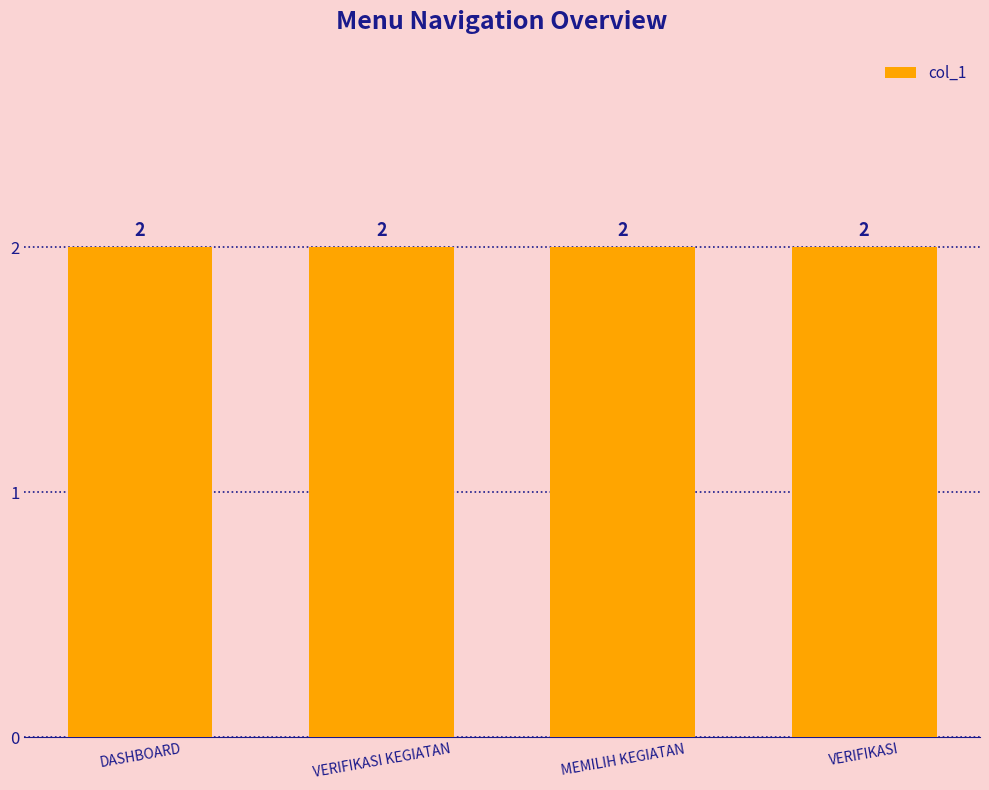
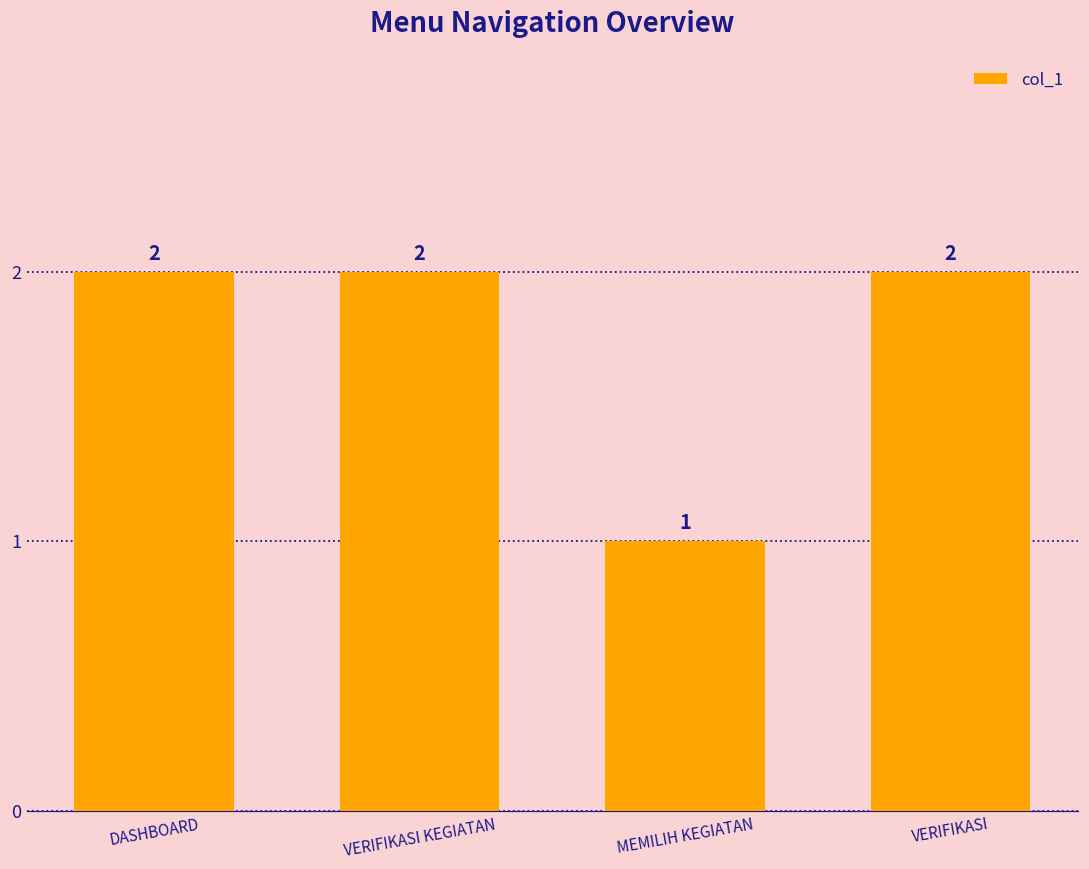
MEMILIH KEGIATAN: 2 -> 1
